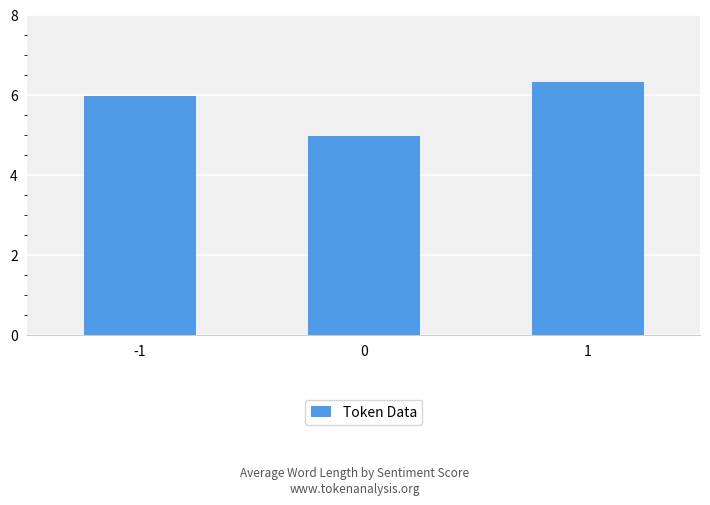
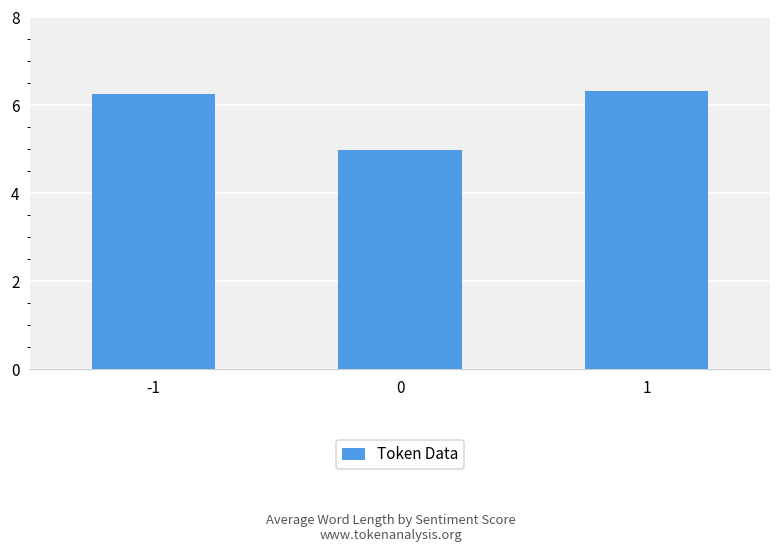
-1: 6.0 -> 6.3
